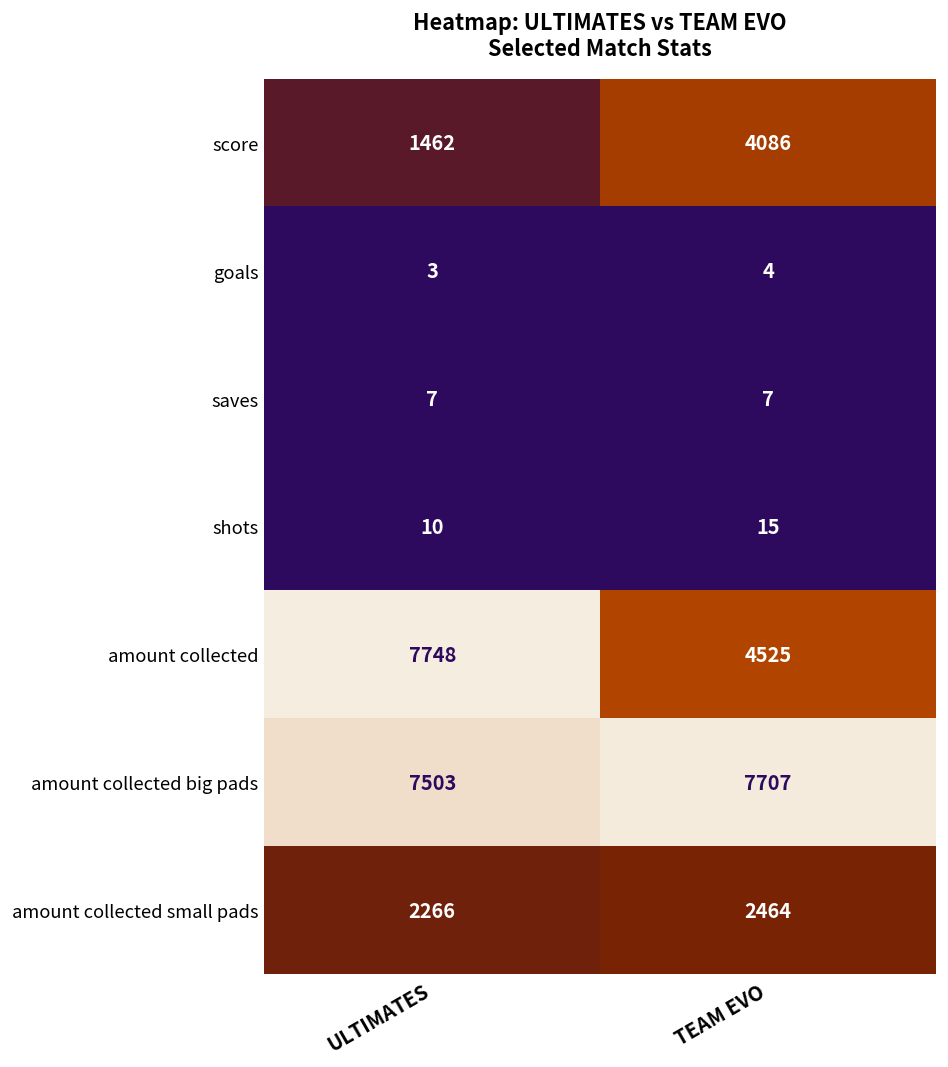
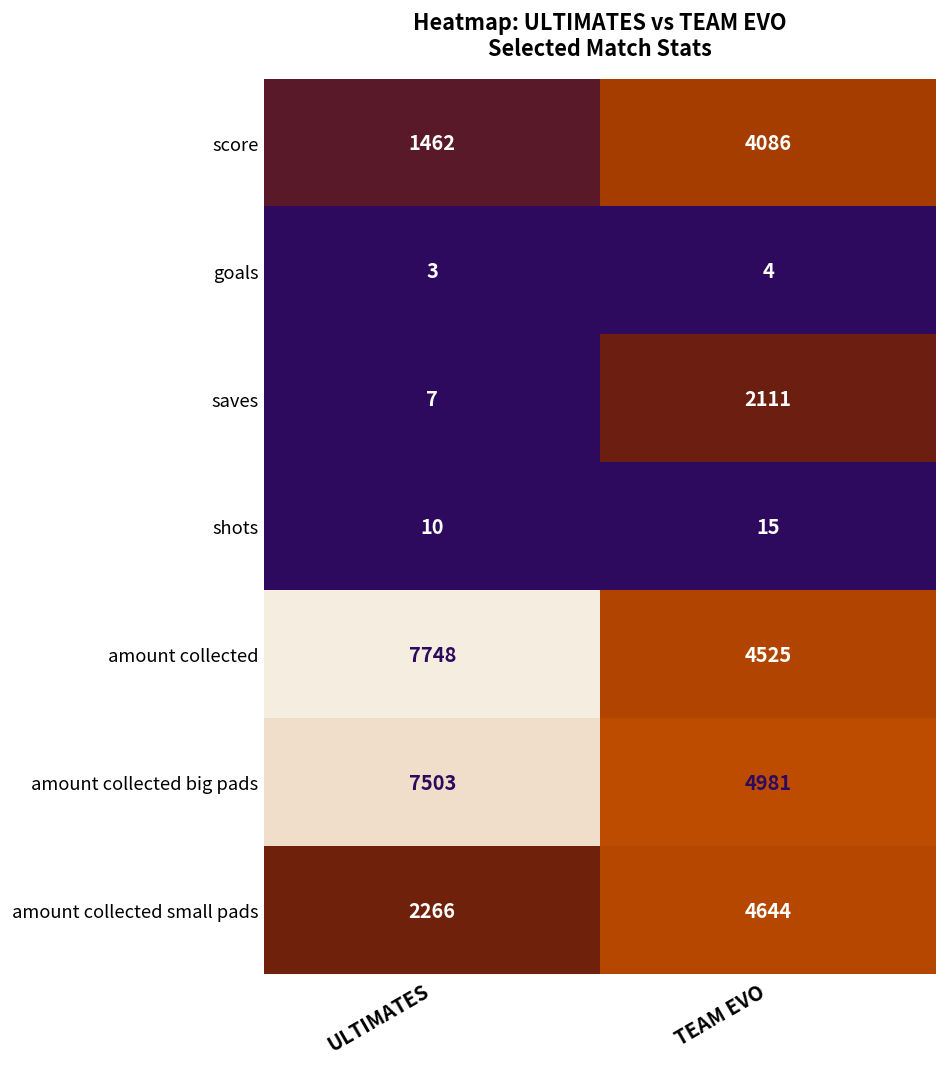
saves, TEAM EVO: 7 -> 2111
amount collected big pads, TEAM EVO: 7707 -> 4981
amount collected small pads, TEAM EVO: 2464 -> 4644
